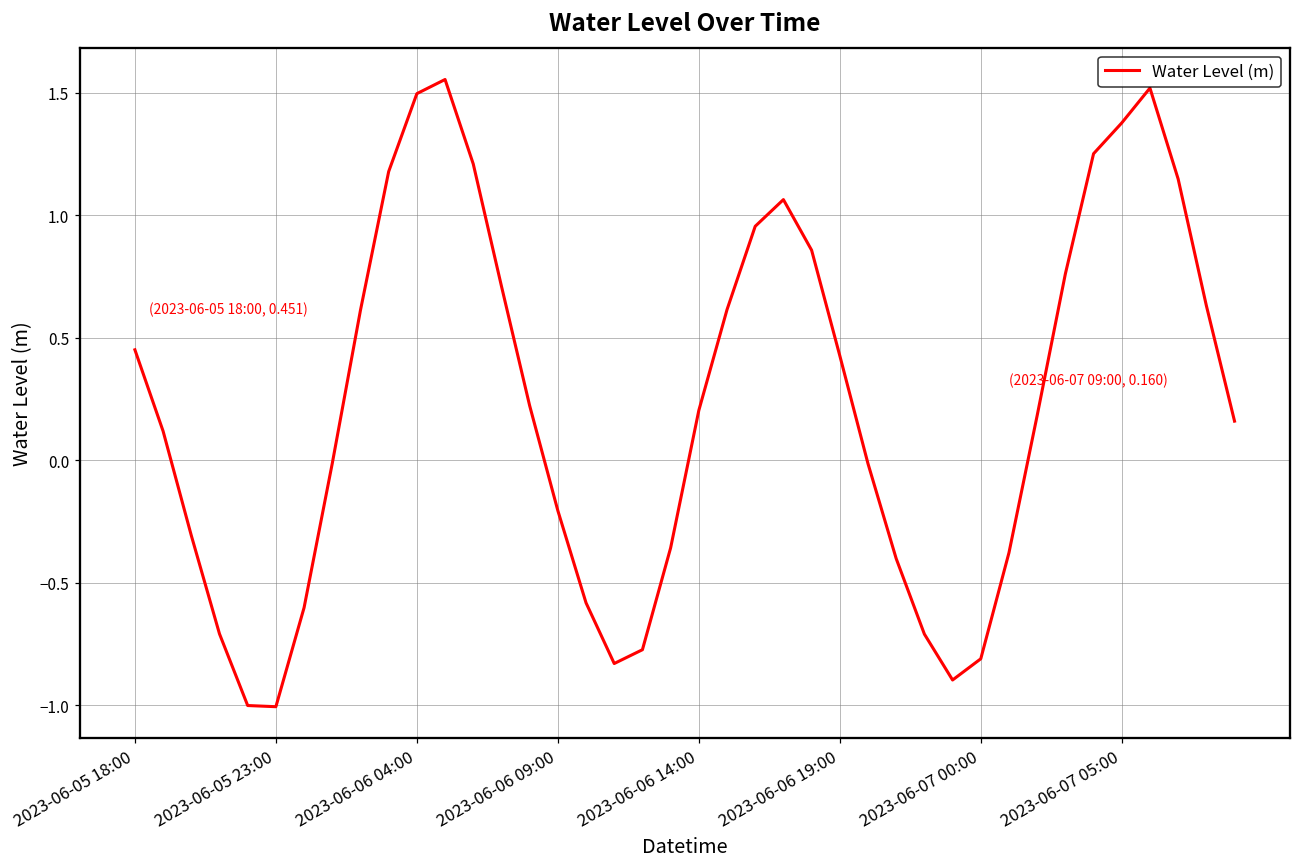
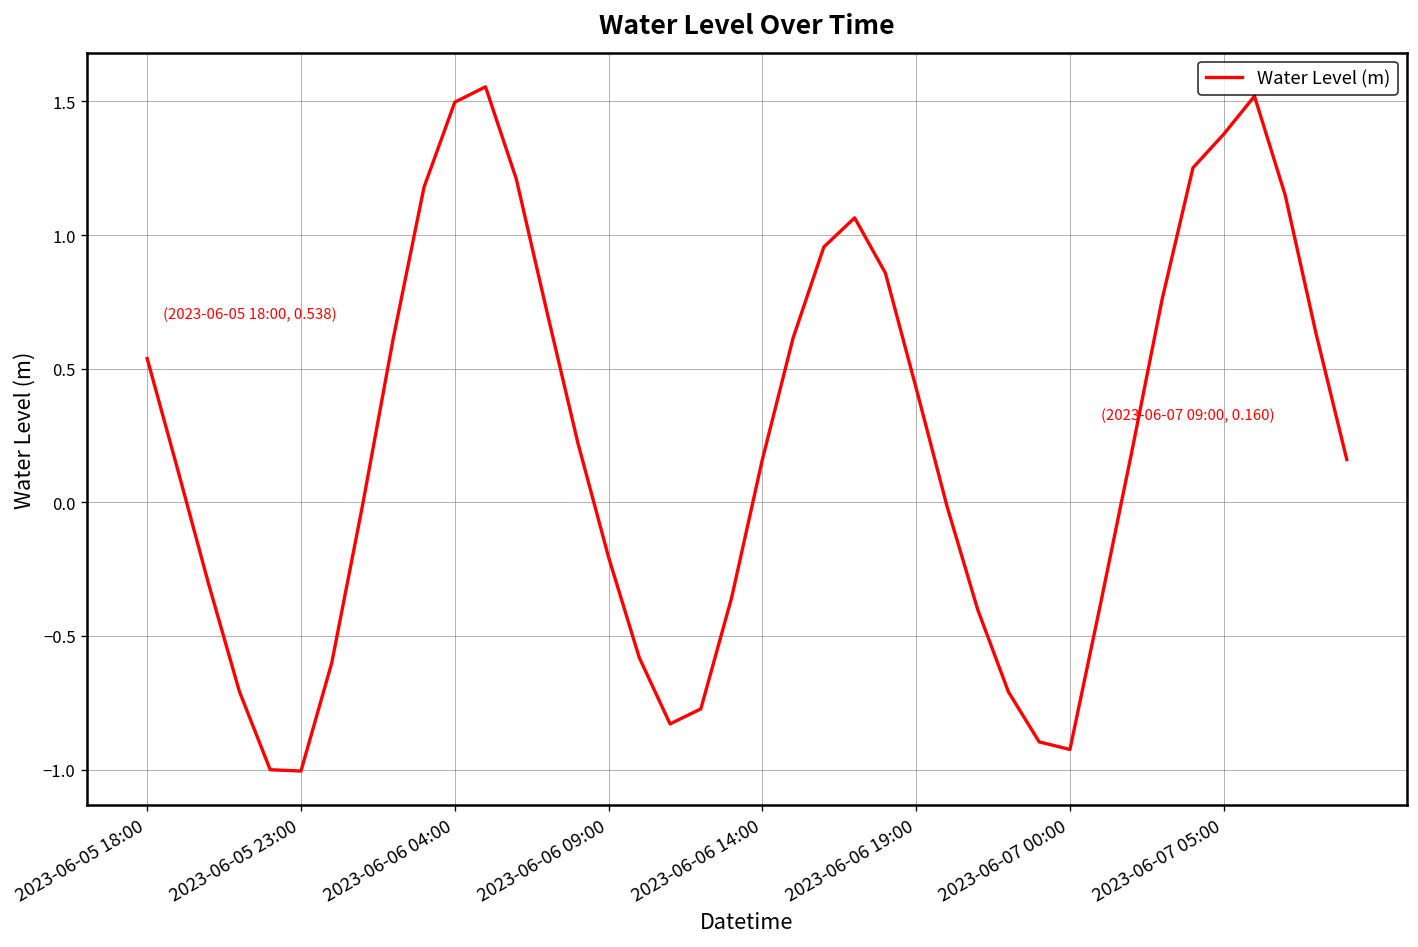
2023-06-05 18:00: 0.451 -> 0.538
2023-06-06 14:00: 0.20 -> 0.16
2023-06-07 00:00: -0.81 -> -0.93
